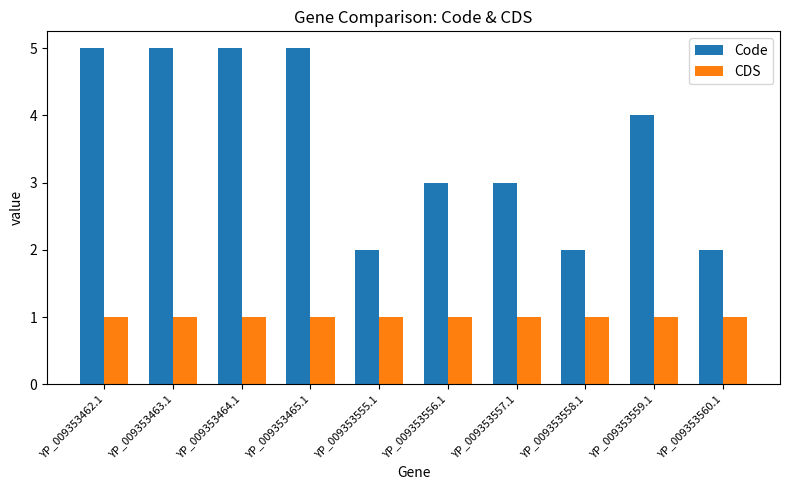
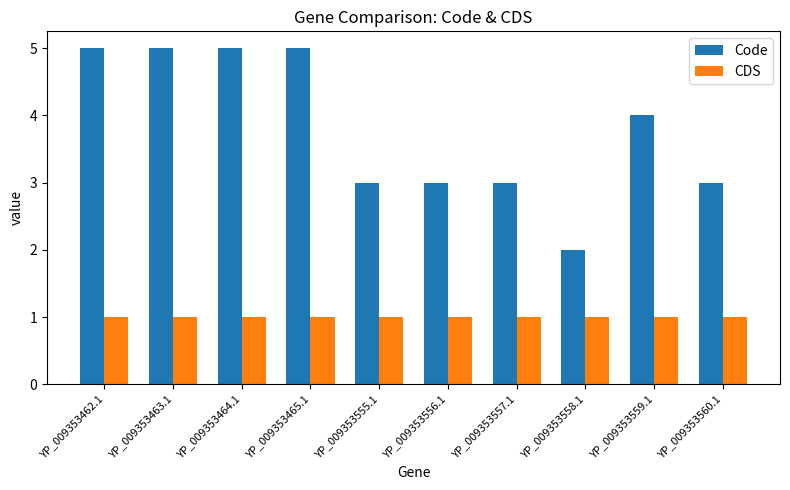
Code, YP_009353555.1: 2 -> 3
Code, YP_009353560.1: 2 -> 3
